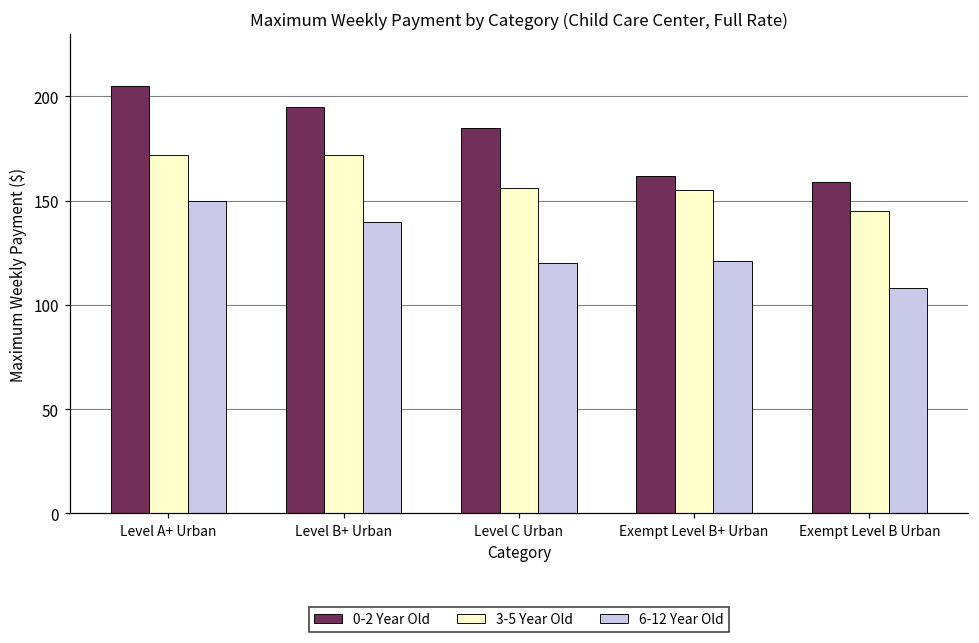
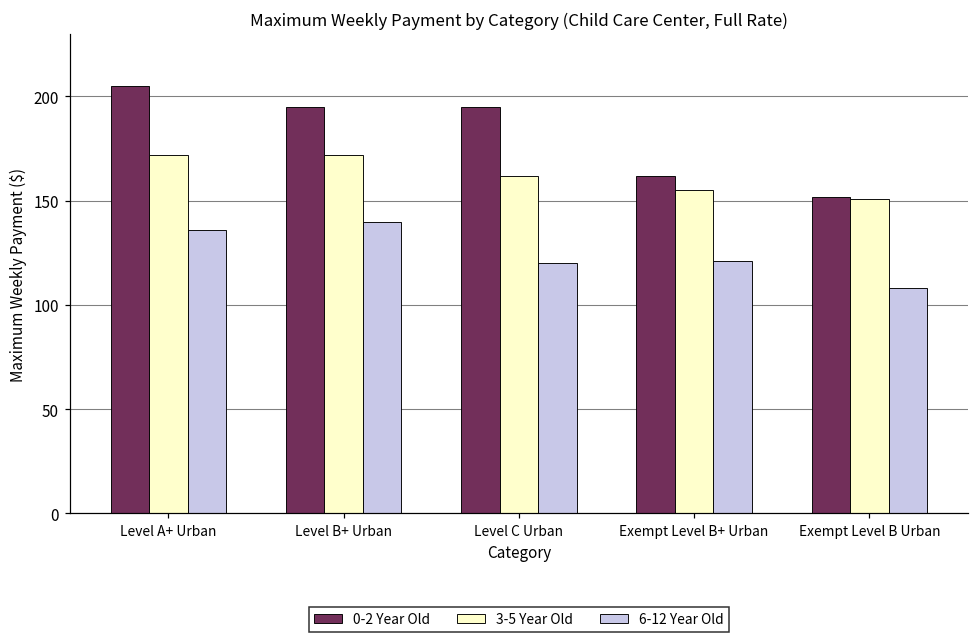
6-12 Year Old, Level A+ Urban: 150 -> 136
0-2 Year Old, Level C Urban: 185 -> 195
3-5 Year Old, Level C Urban: 156 -> 162
0-2 Year Old, Exempt Level B Urban: 159 -> 152
3-5 Year Old, Exempt Level B Urban: 145 -> 151
